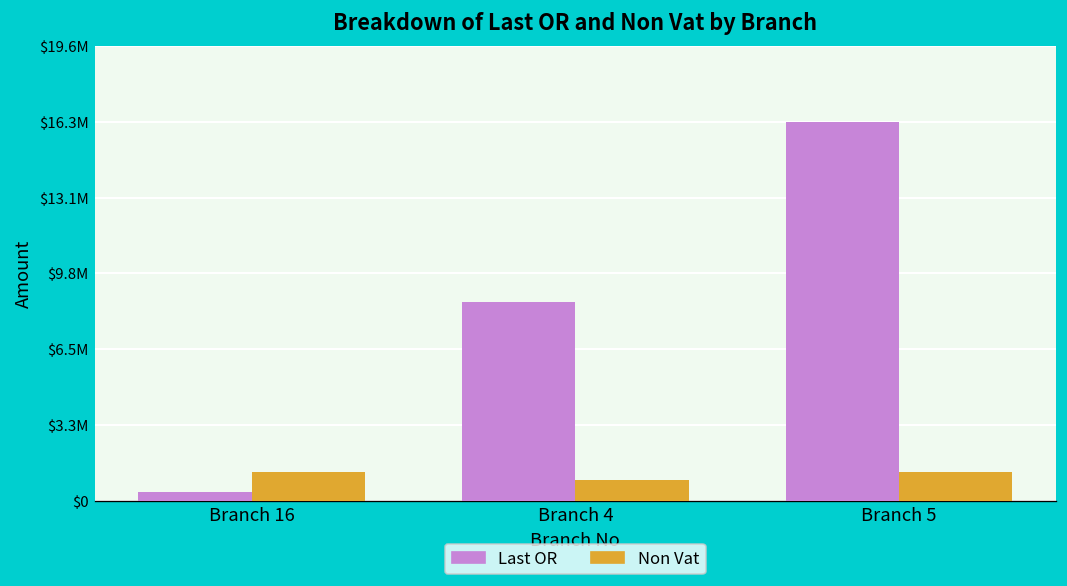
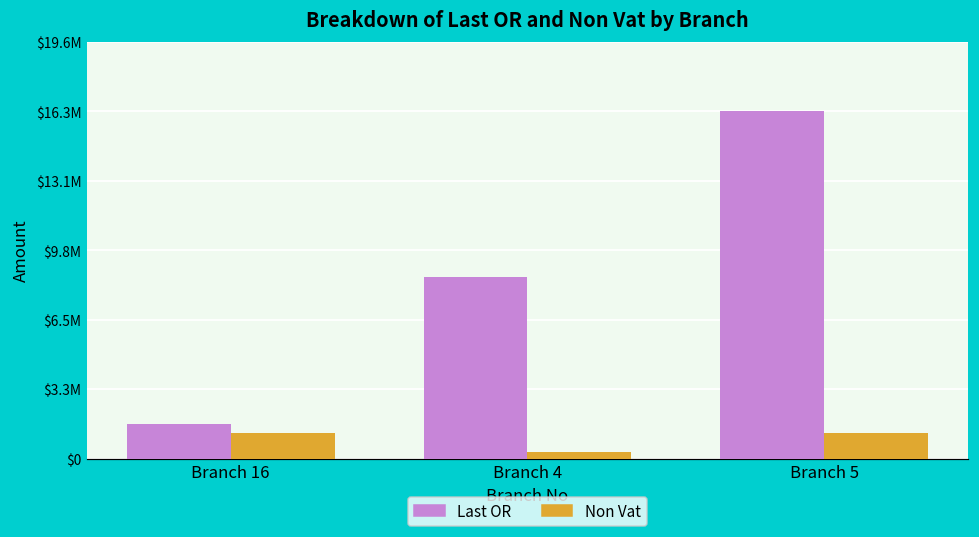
Last OR, Branch 16: $400000 -> $1600000
Non Vat, Branch 4: $900000 -> $300000
